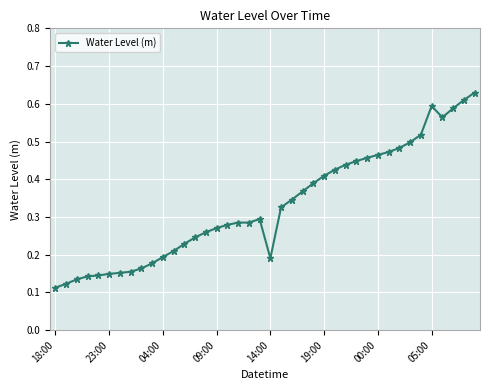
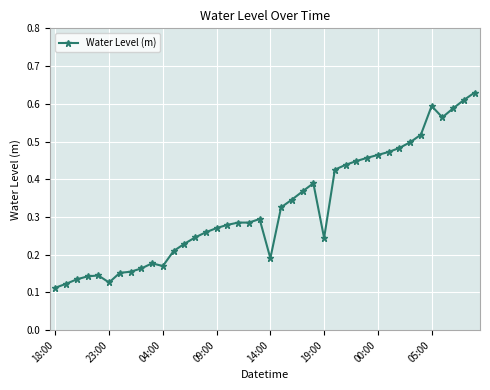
23:00: 0.15 -> 0.13
04:00: 0.19 -> 0.17
19:00: 0.41 -> 0.24
